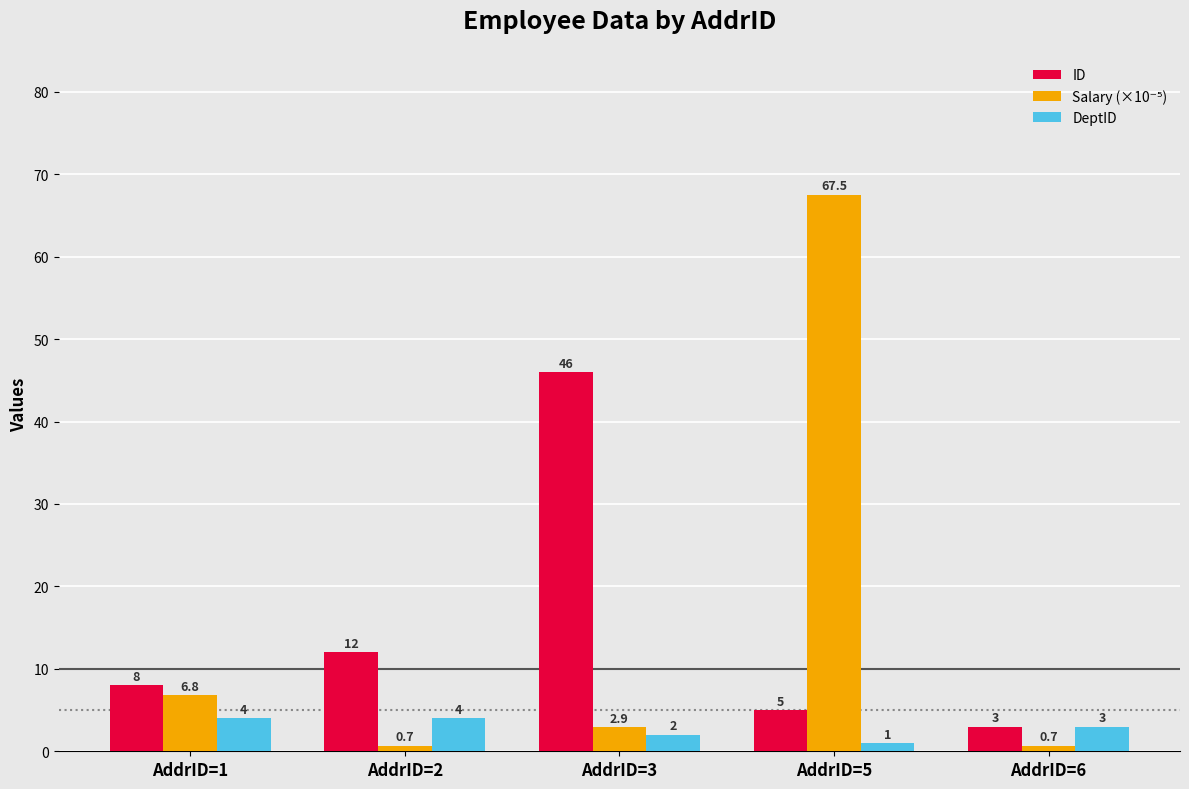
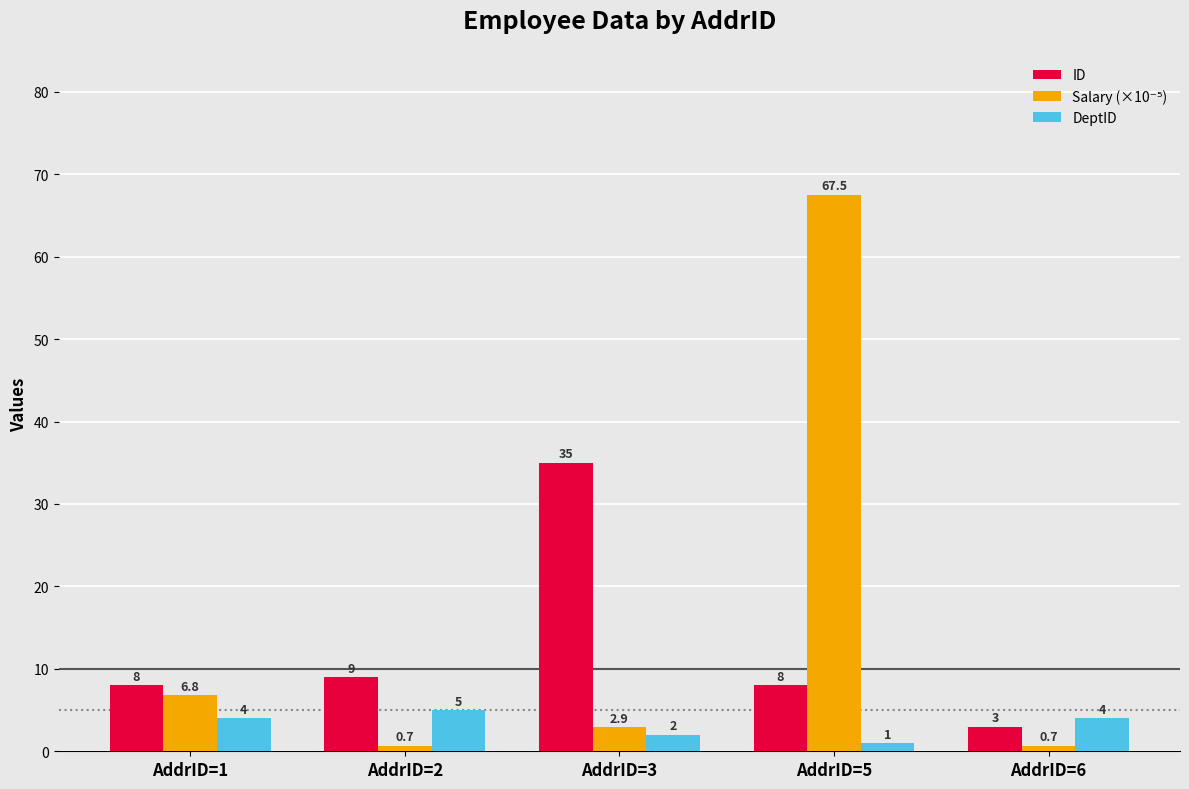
ID, AddrID=2: 12 -> 9
DeptID, AddrID=2: 4 -> 5
ID, AddrID=3: 46 -> 35
ID, AddrID=5: 5 -> 8
DeptID, AddrID=6: 3 -> 4
